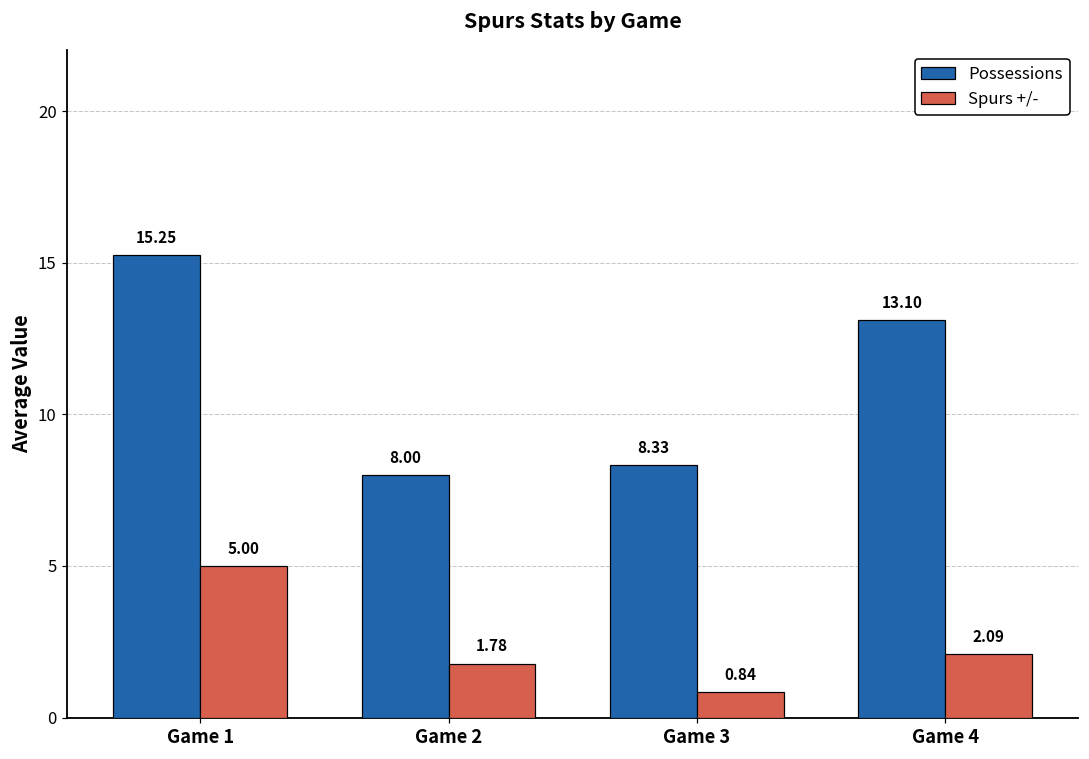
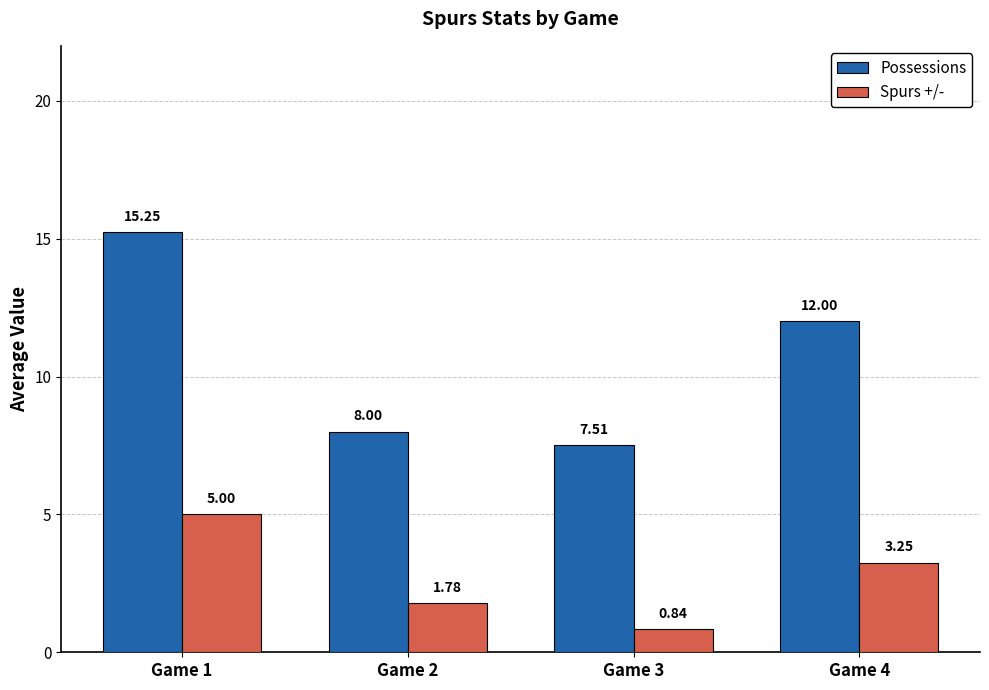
Possessions, Game 3: 8.33 -> 7.51
Possessions, Game 4: 13.10 -> 12.00
Spurs +/-, Game 4: 2.09 -> 3.25
